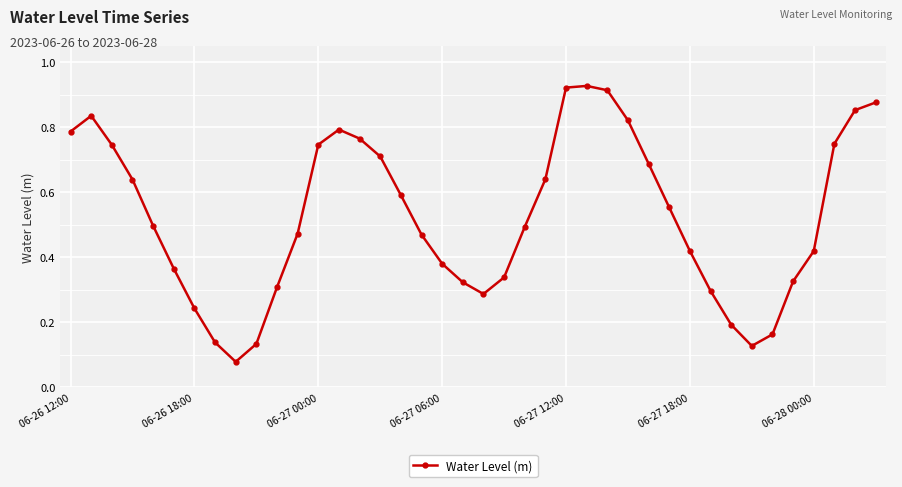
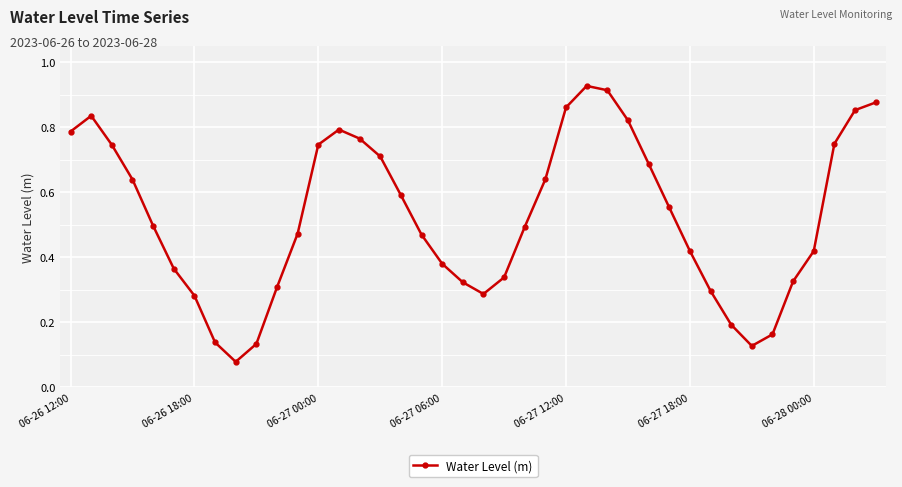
06-26 18:00: 0.24 -> 0.28
06-27 12:00: 0.92 -> 0.86
